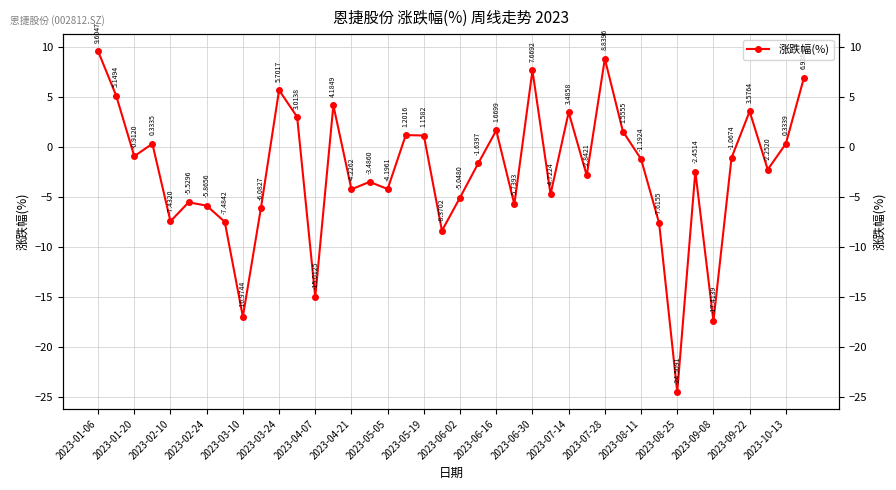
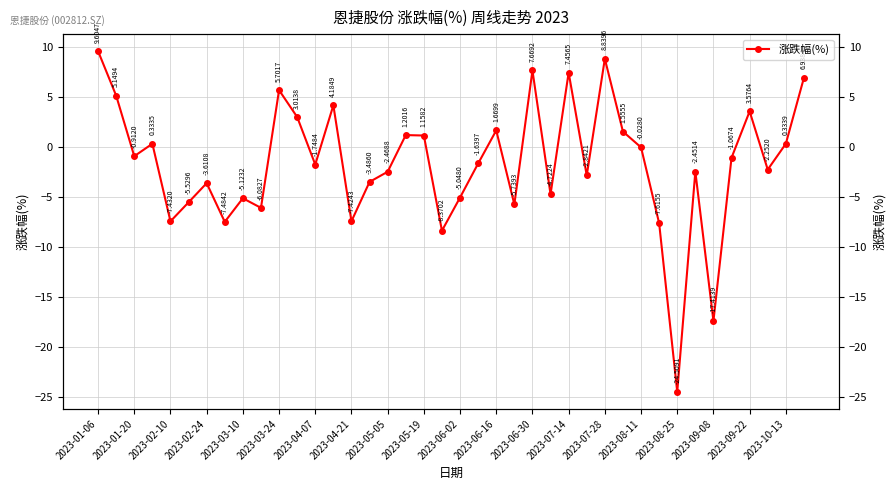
2023-02-24: -5.8656 -> -3.6108
2023-03-10: -16.9744 -> -5.1232
2023-04-07: -15.0125 -> -1.7484
2023-04-21: -4.2262 -> -7.4243
2023-05-05: -4.1961 -> -2.4688
2023-07-14: 3.4858 -> 7.4565
2023-08-11: -1.1924 -> -0.0280
